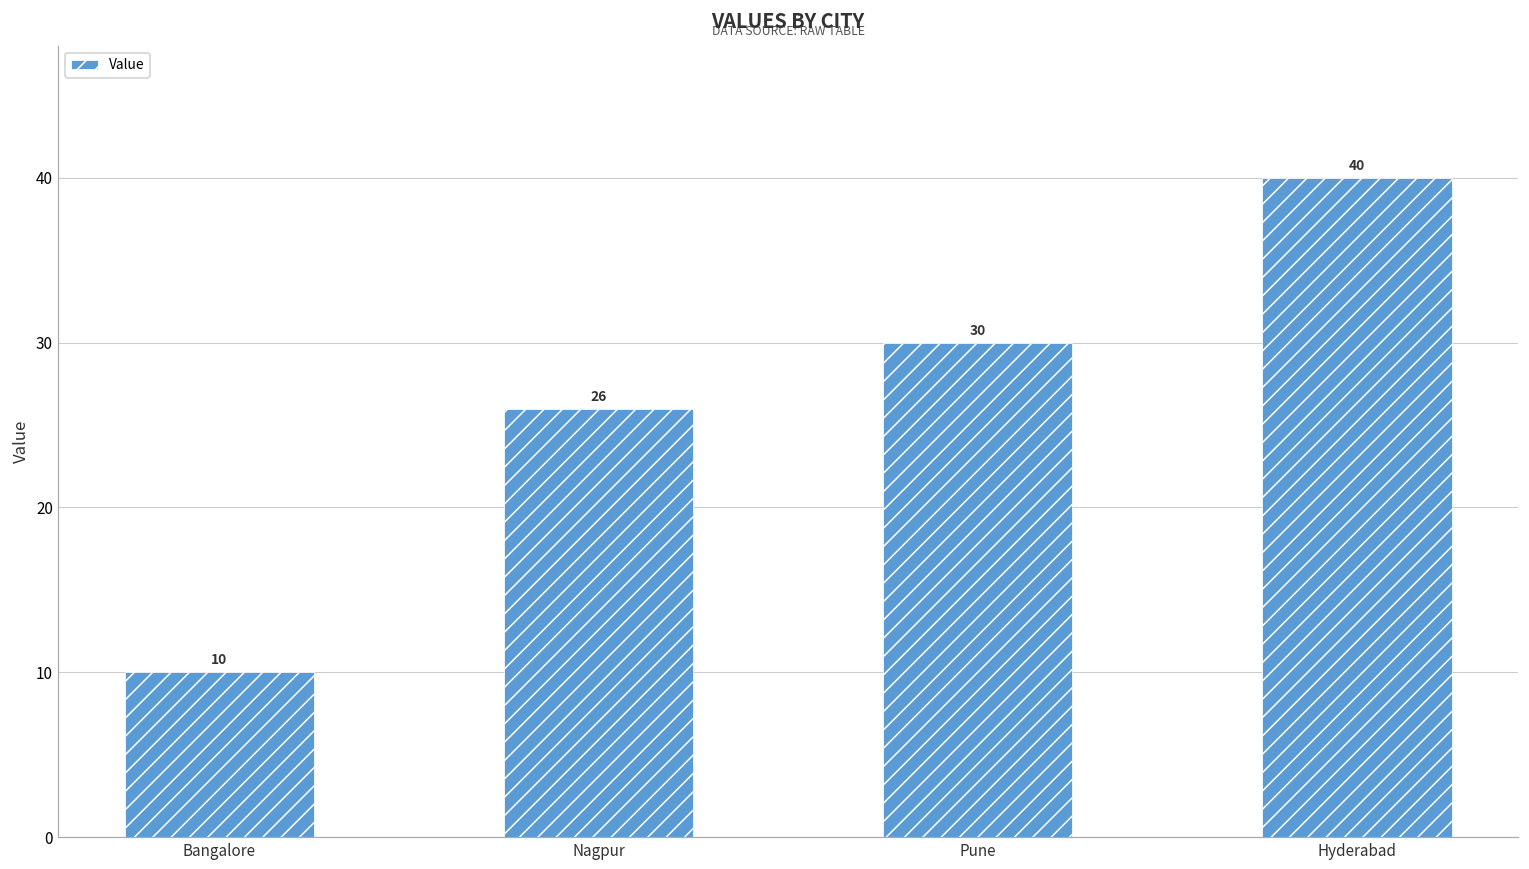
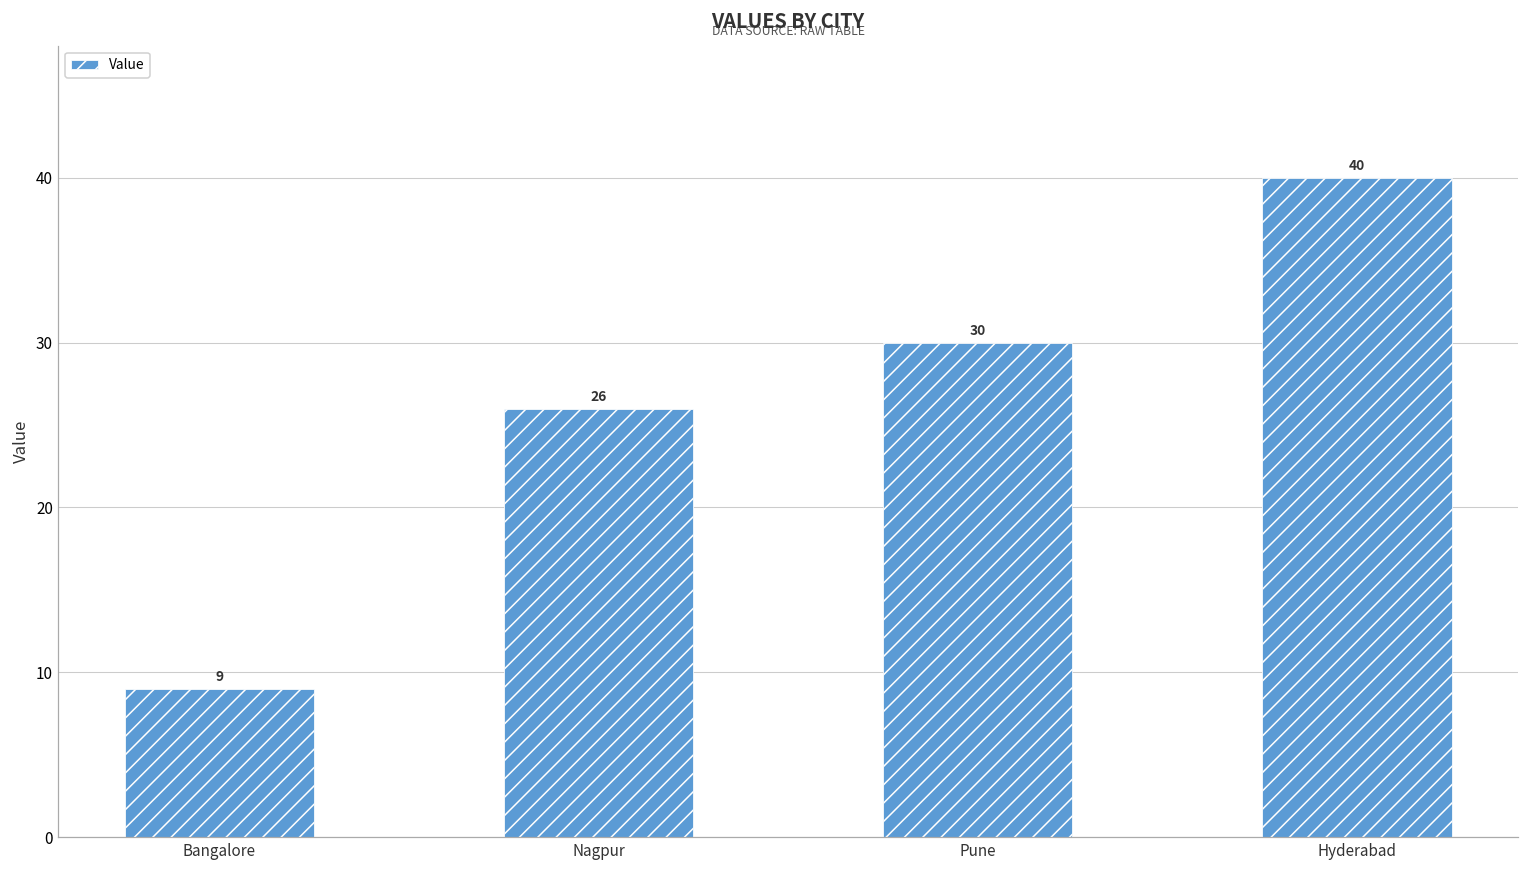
Bangalore: 10 -> 9
